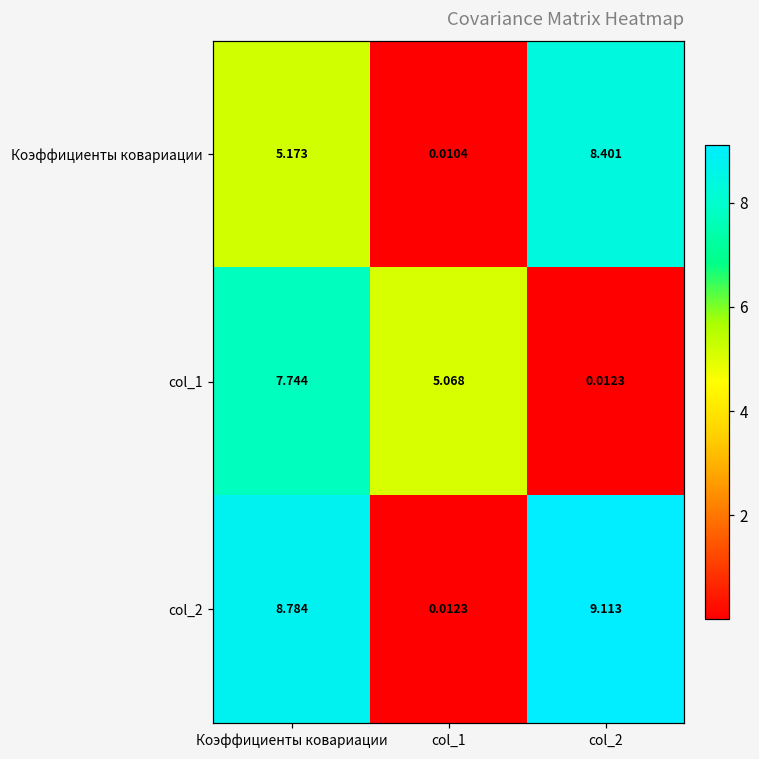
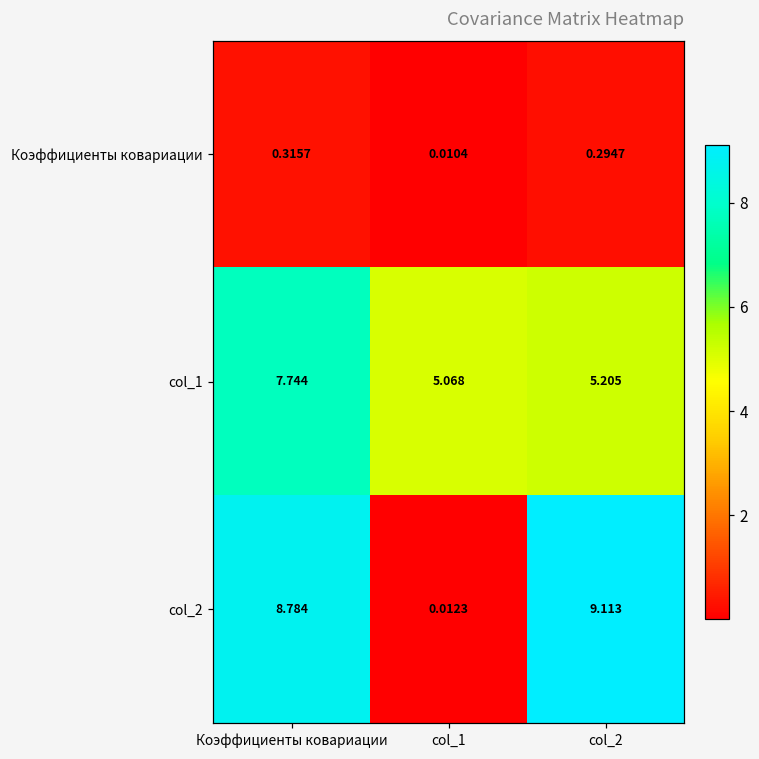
Коэффициенты ковариации, Коэффициенты ковариации: 5.173 -> 0.3157
Коэффициенты ковариации, col_2: 8.401 -> 0.2947
col_1, col_2: 0.0123 -> 5.205
